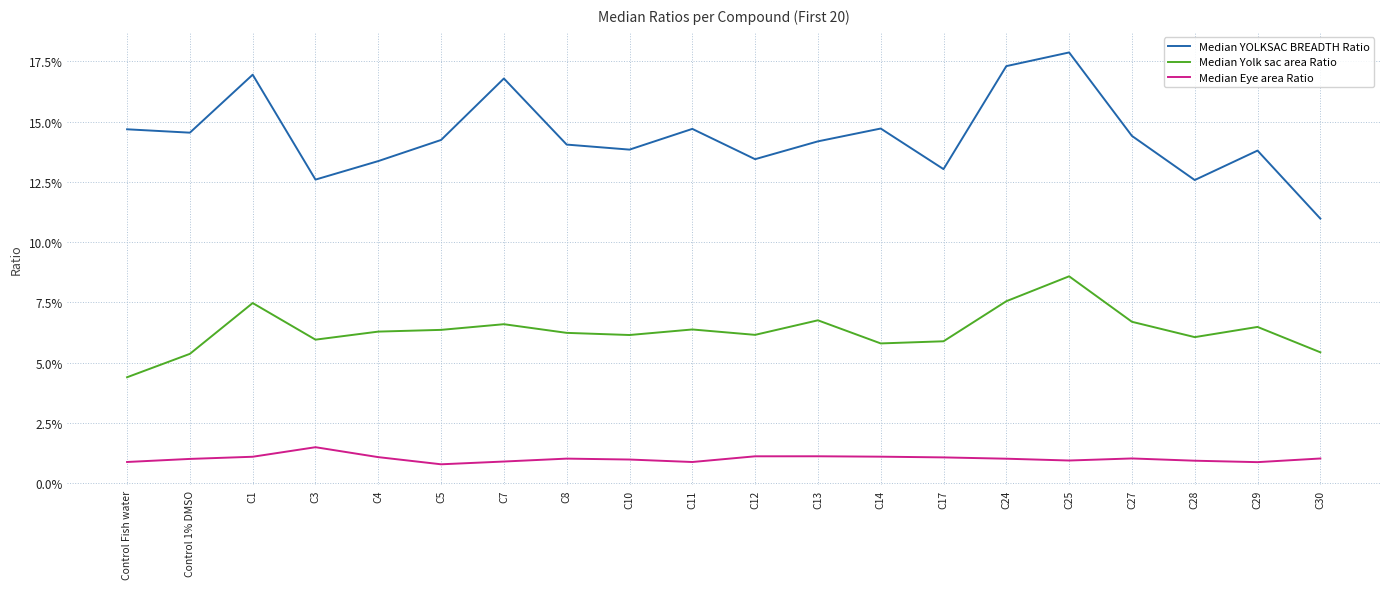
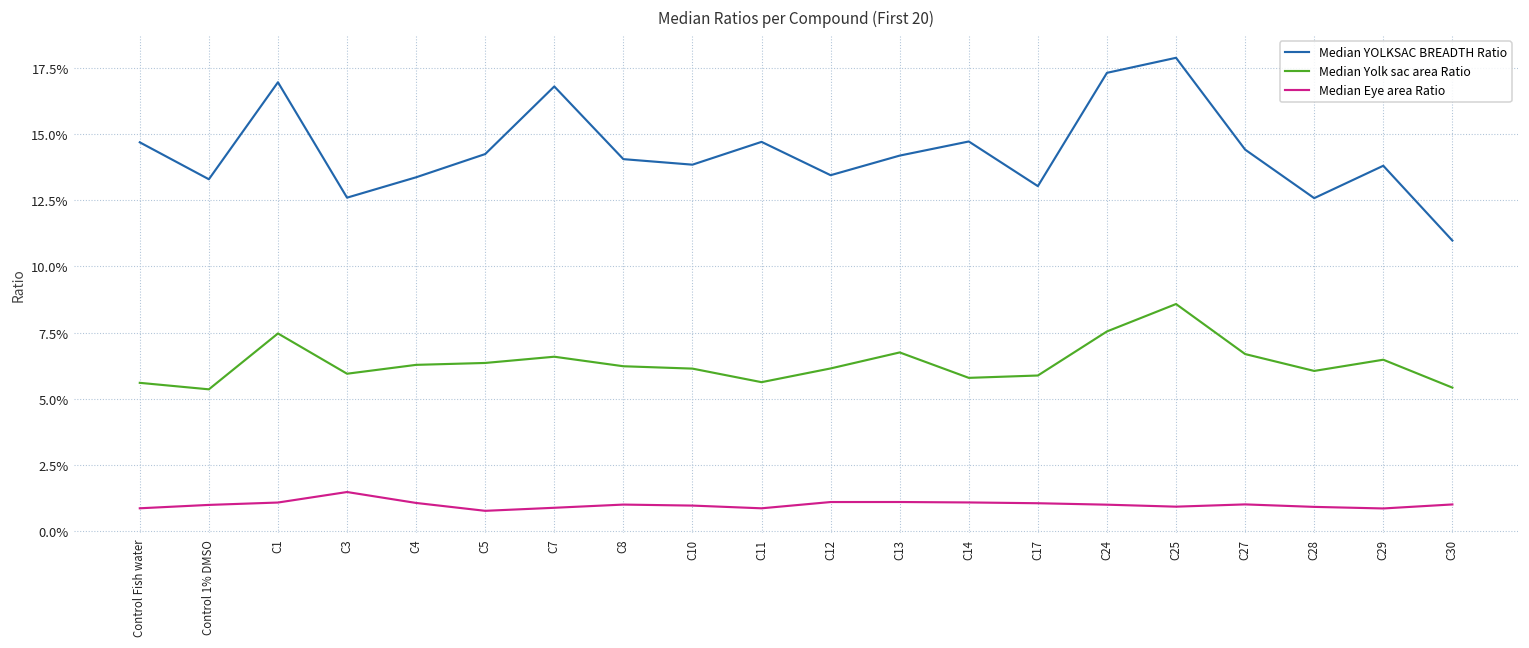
Median Yolk sac area Ratio, Control Fish water: 4.4% -> 5.6%
Median YOLKSAC BREADTH Ratio, Control 1% DMSO: 14.5% -> 13.3%
Median Yolk sac area Ratio, C11: 6.4% -> 5.6%
